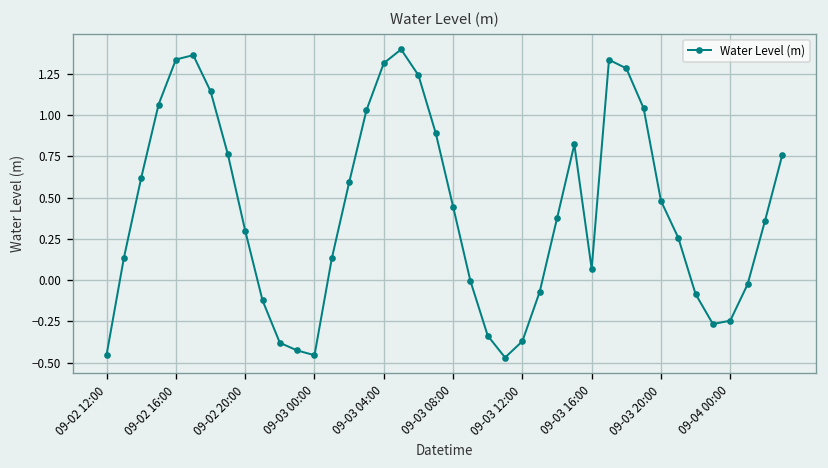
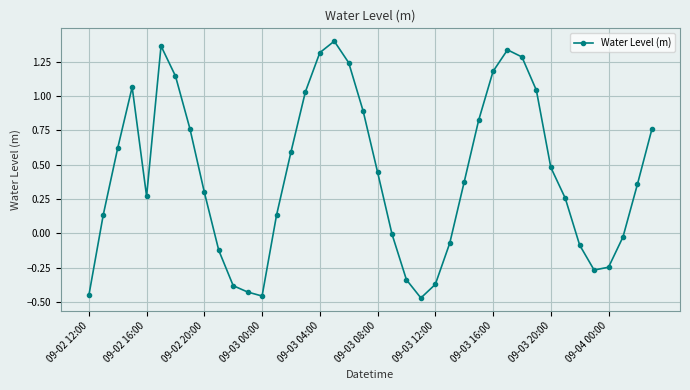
09-02 16:00: 1.34 -> 0.27
09-03 16:00: 0.07 -> 1.18
